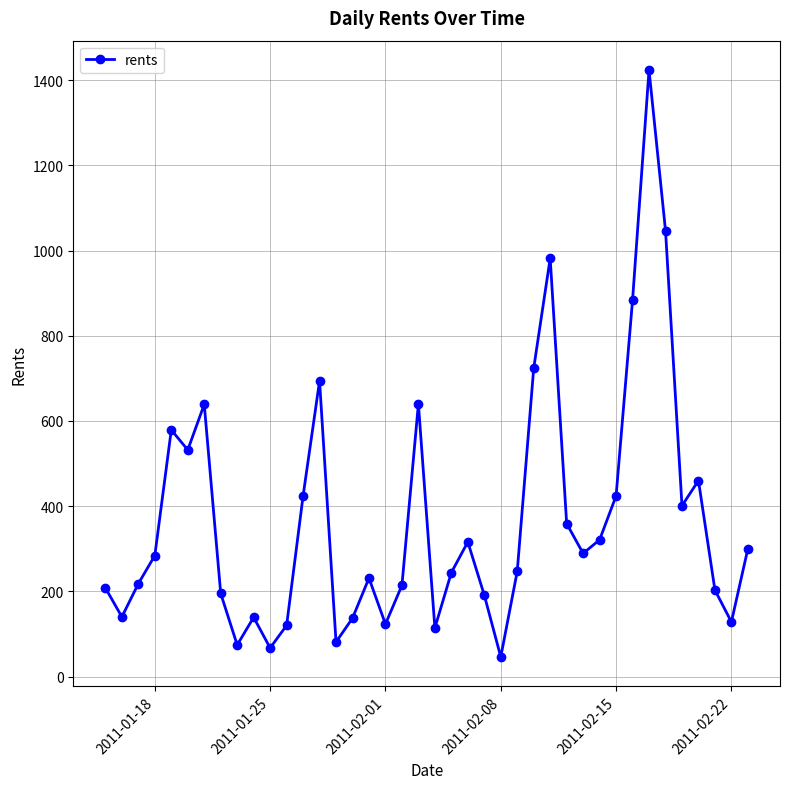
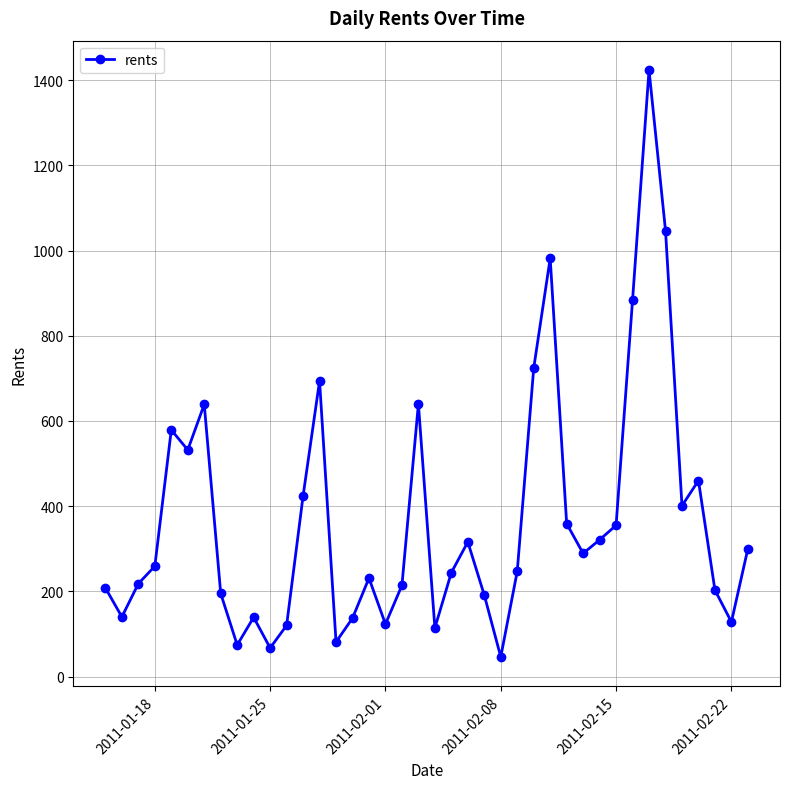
2011-01-18: 280 -> 260
2011-02-15: 420 -> 360
